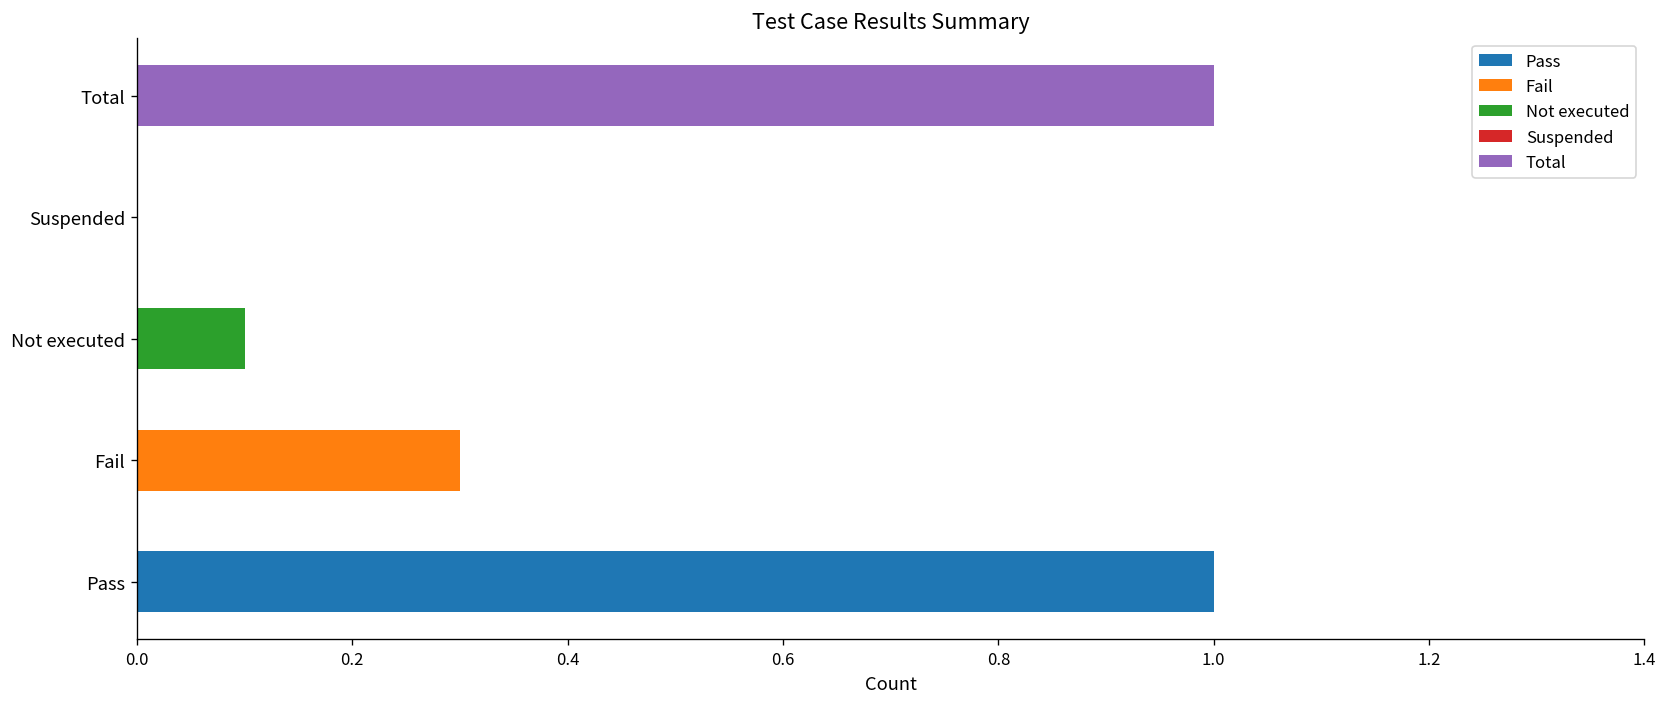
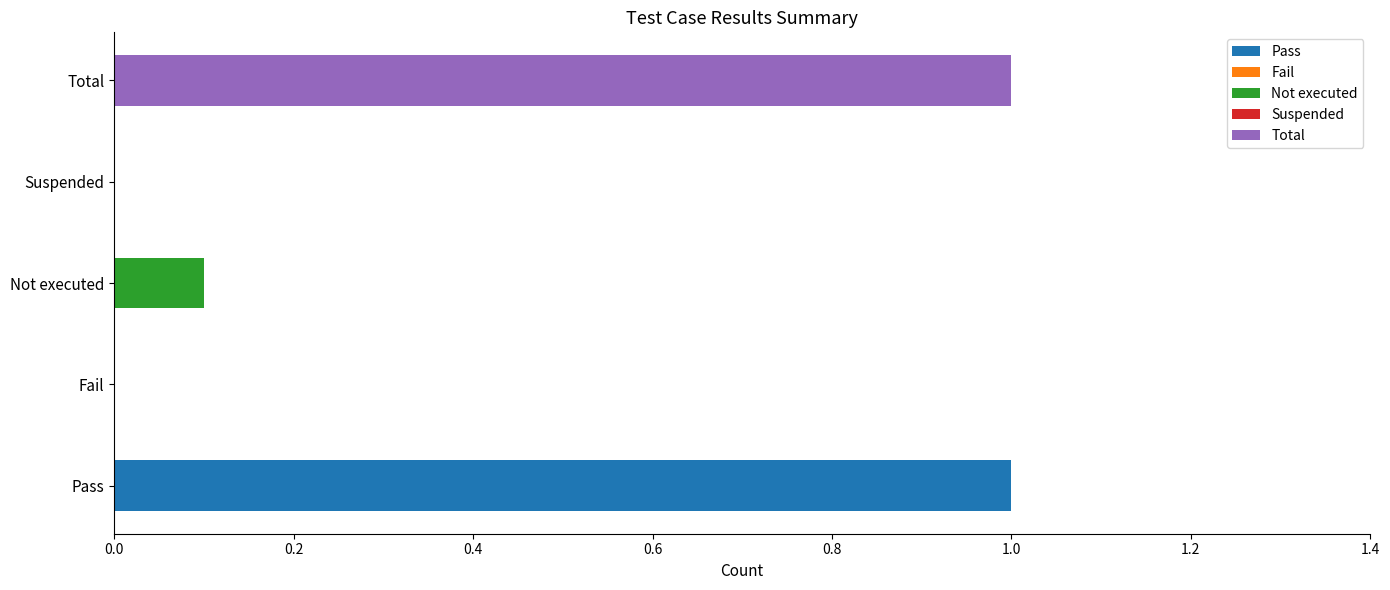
Fail: 0.3 -> 0.0
